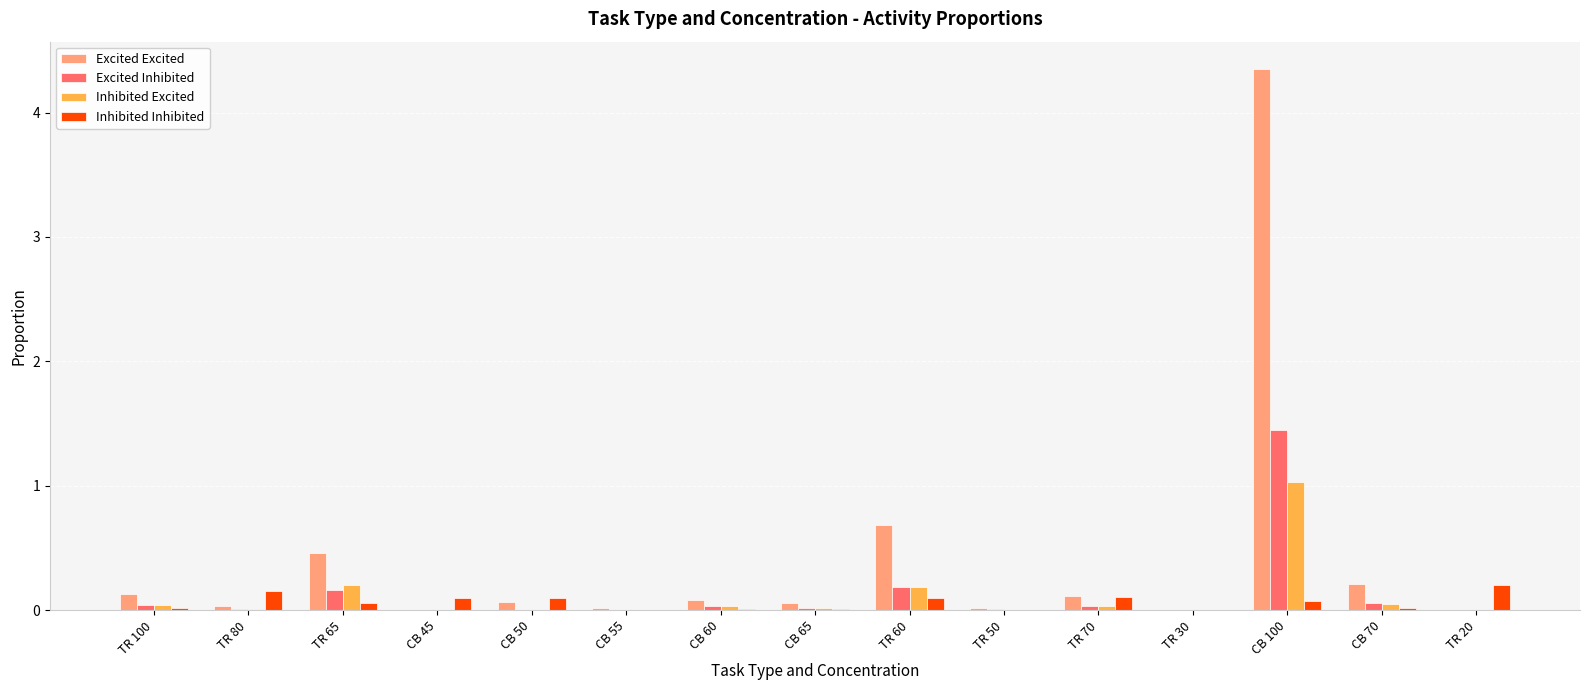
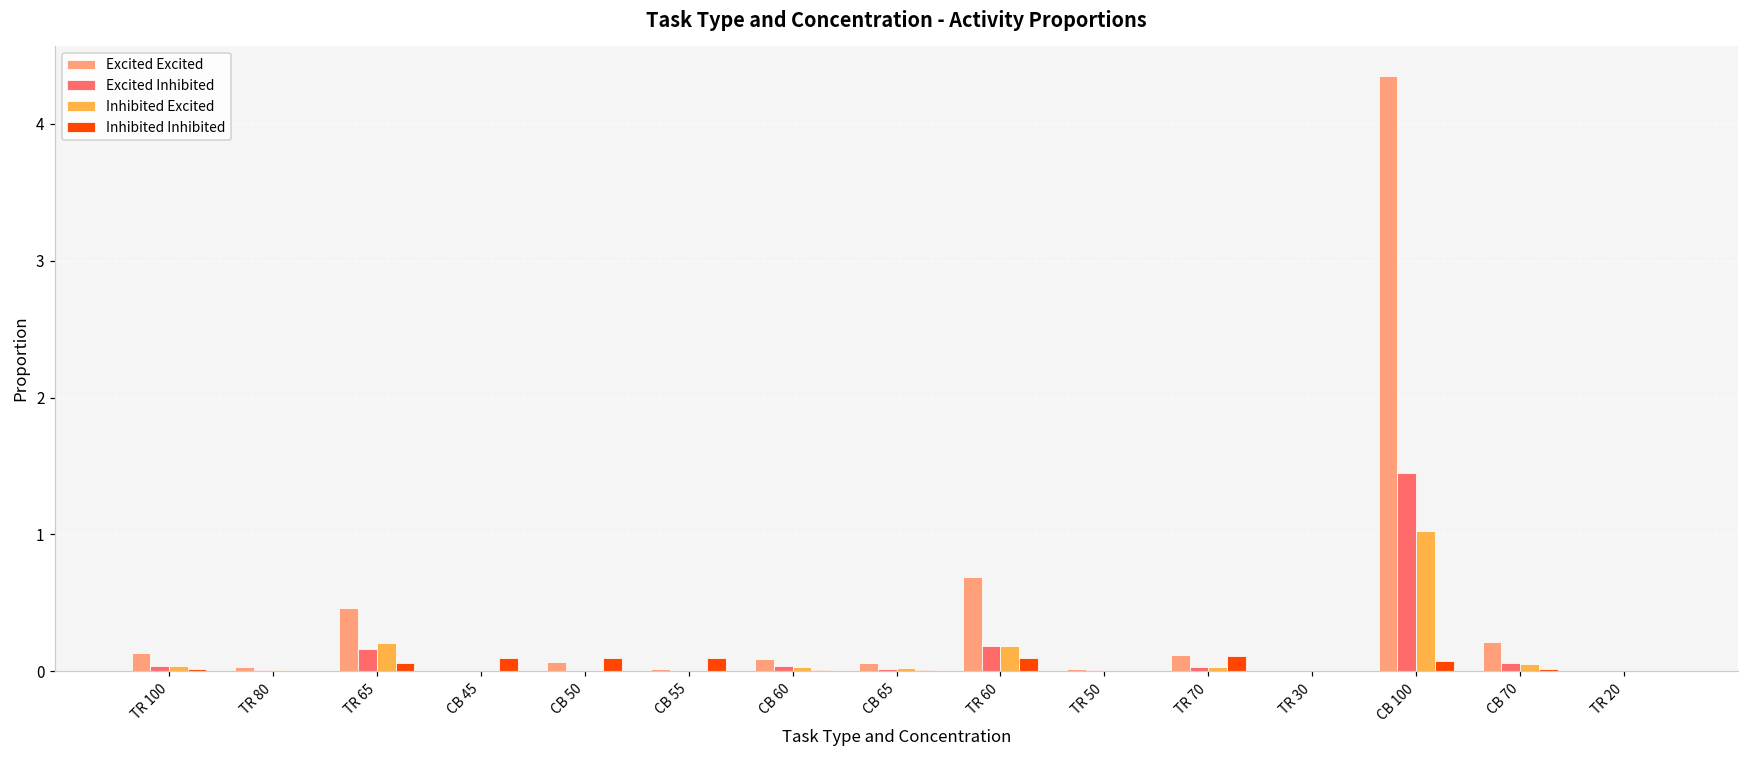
Inhibited Inhibited, TR 80: 0.15 -> 0.00
Inhibited Inhibited, CB 55: 0.0 -> 0.1
Inhibited Inhibited, TR 20: 0.2 -> 0.0
